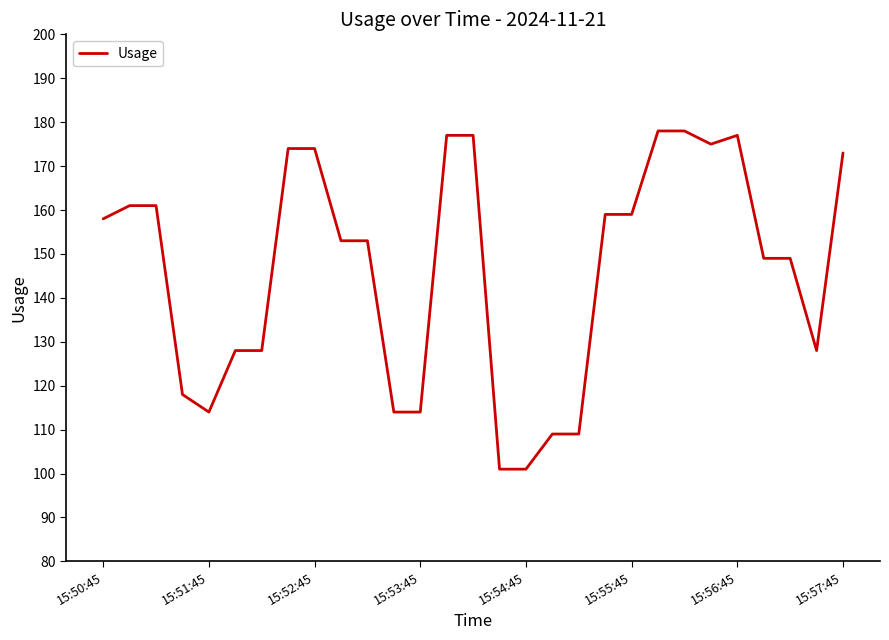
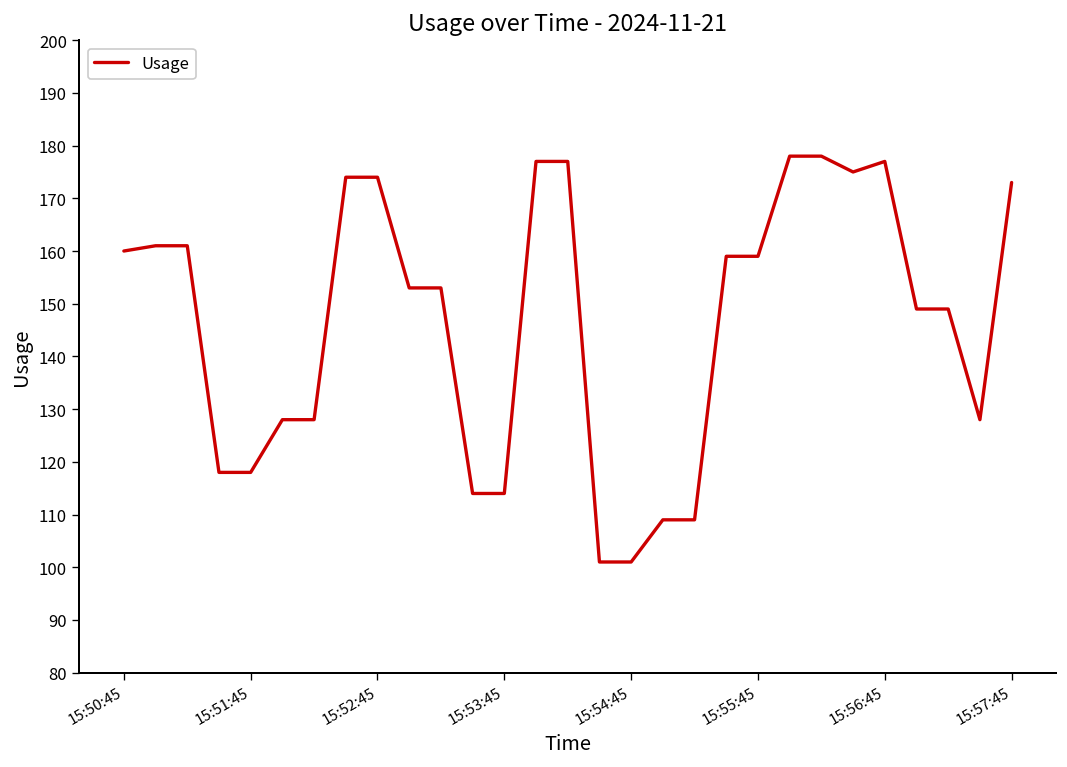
15:50:45: 158 -> 160
15:51:45: 114 -> 118
